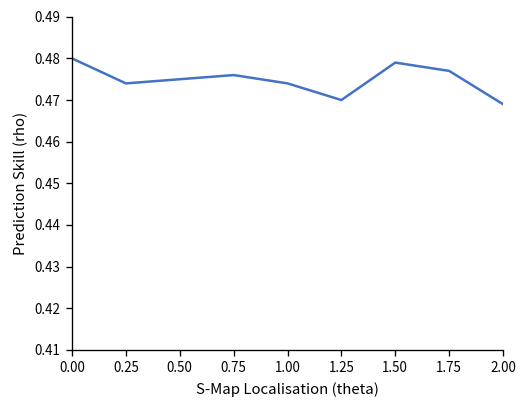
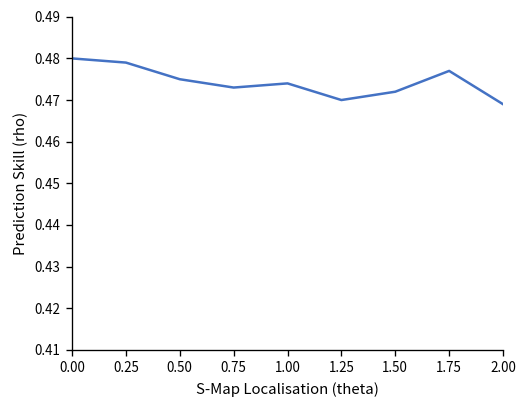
0.25: 0.474 -> 0.479
0.75: 0.476 -> 0.473
1.50: 0.479 -> 0.472
